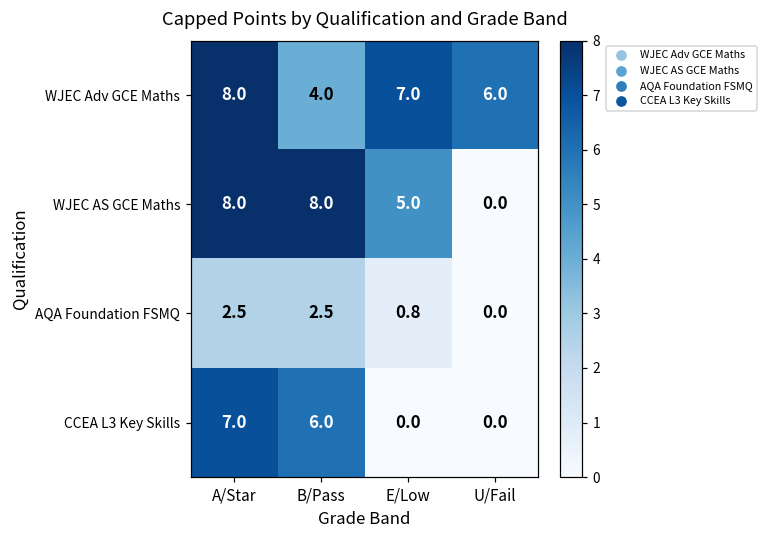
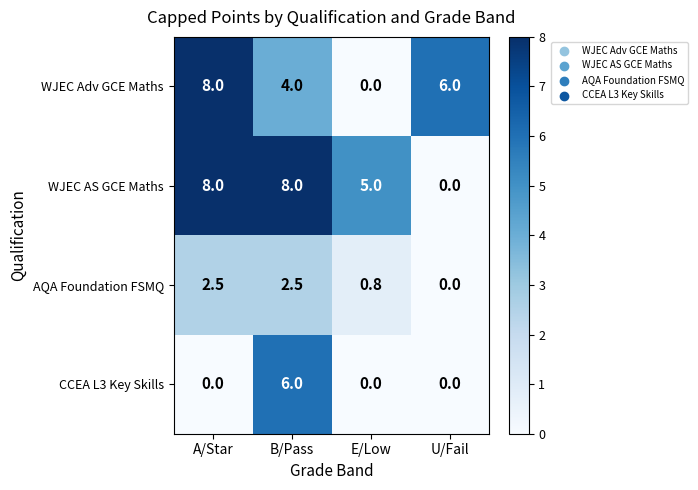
WJEC Adv GCE Maths, E/Low: 7.0 -> 0.0
CCEA L3 Key Skills, A/Star: 7.0 -> 0.0
